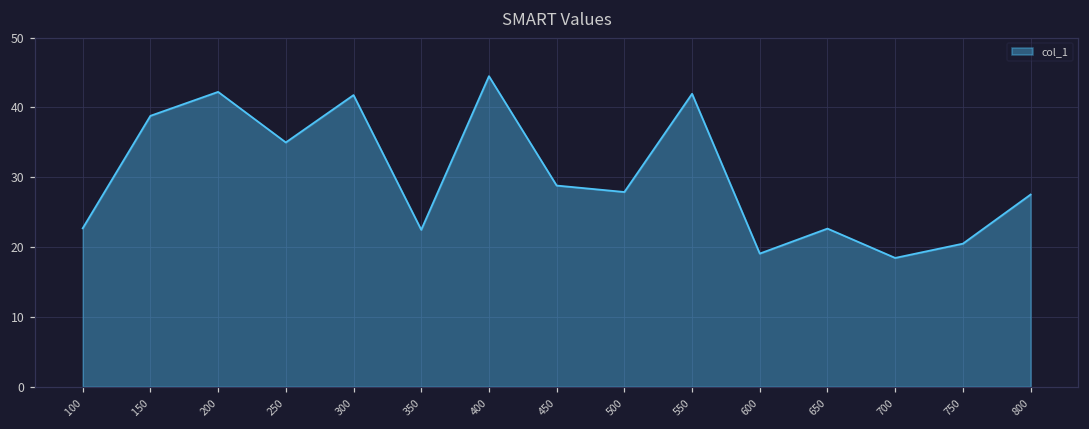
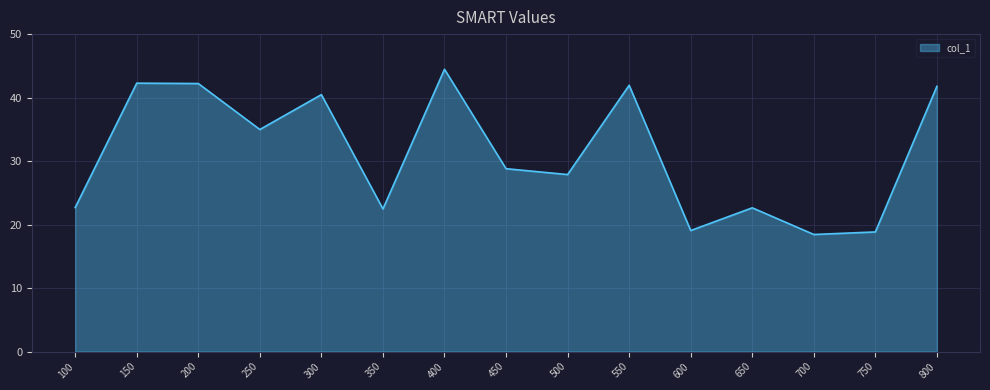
150: 39 -> 42
300: 42 -> 40
750: 20 -> 19
800: 28 -> 42
